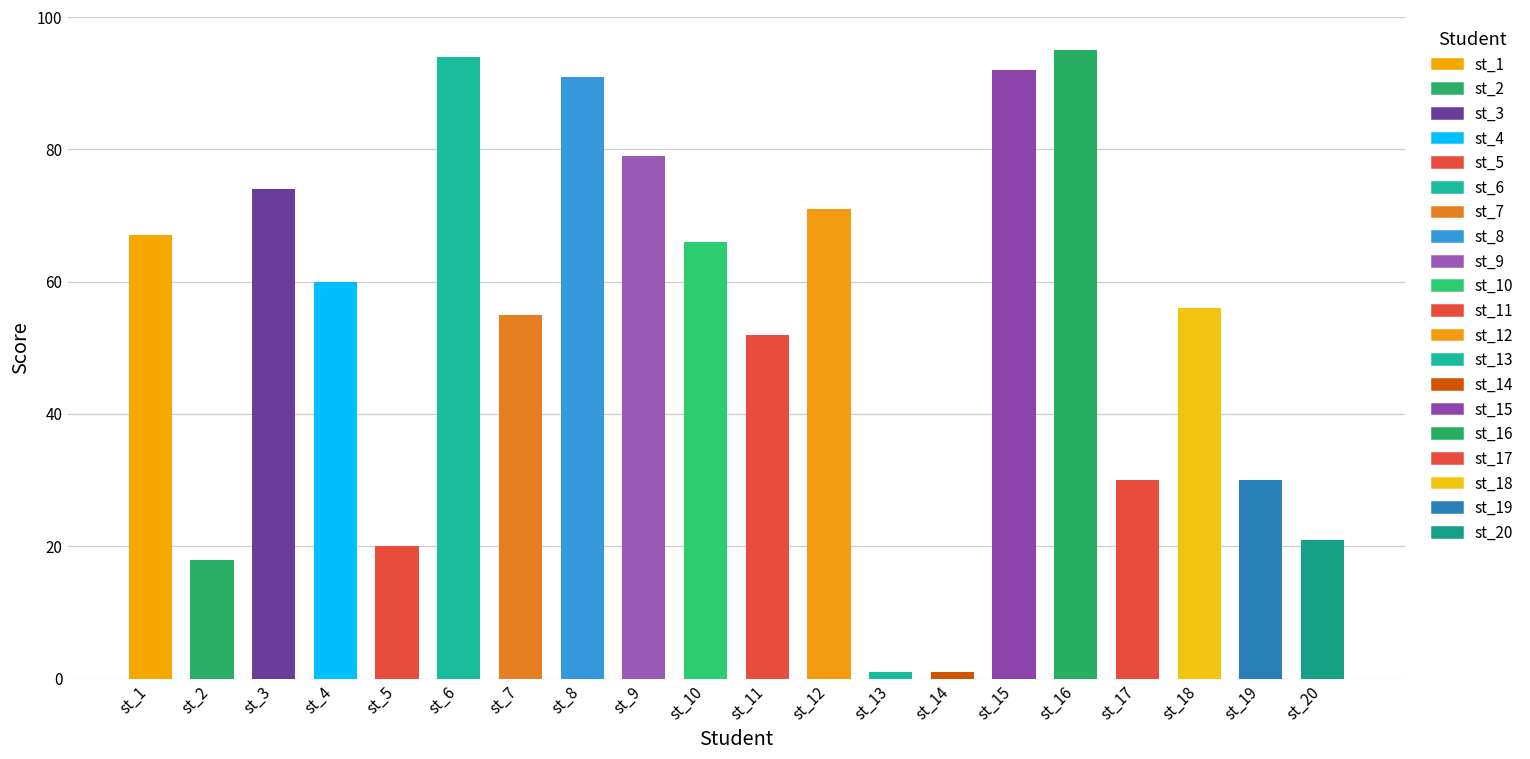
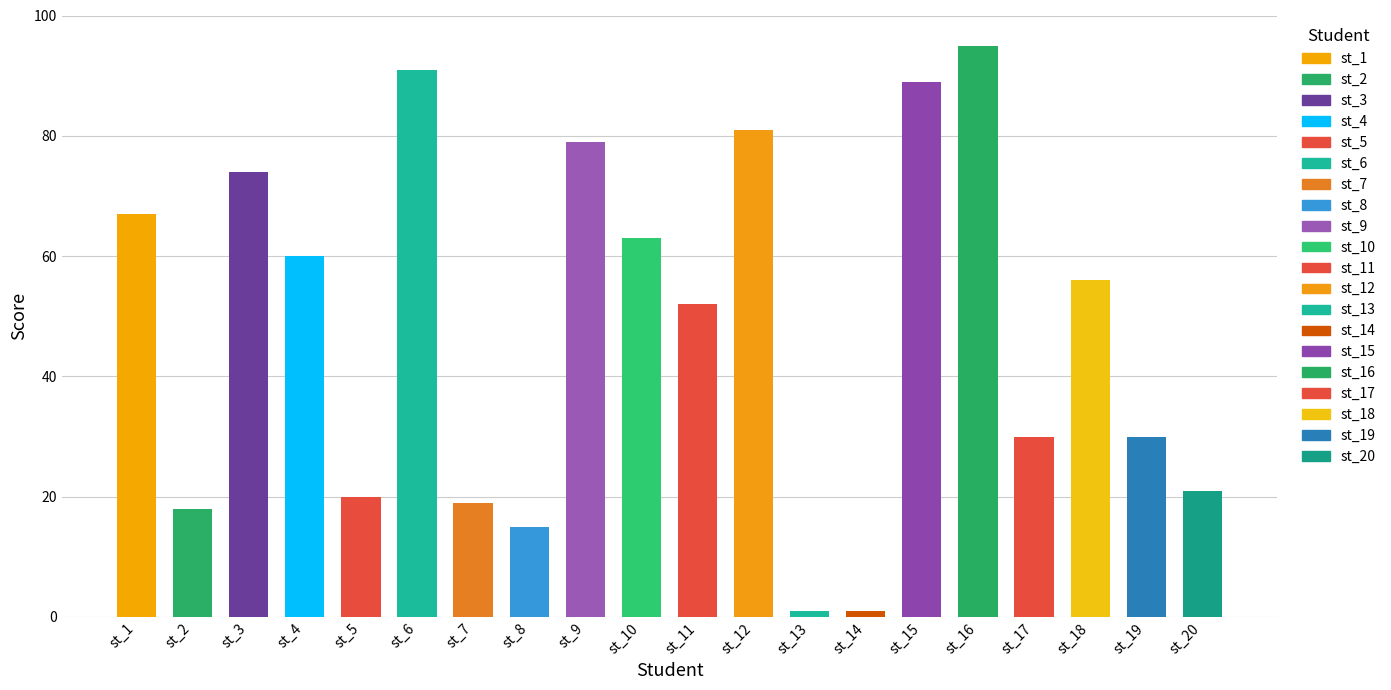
st_6: 94 -> 91
st_7: 55 -> 19
st_8: 91 -> 15
st_10: 66 -> 63
st_12: 71 -> 81
st_15: 92 -> 89
